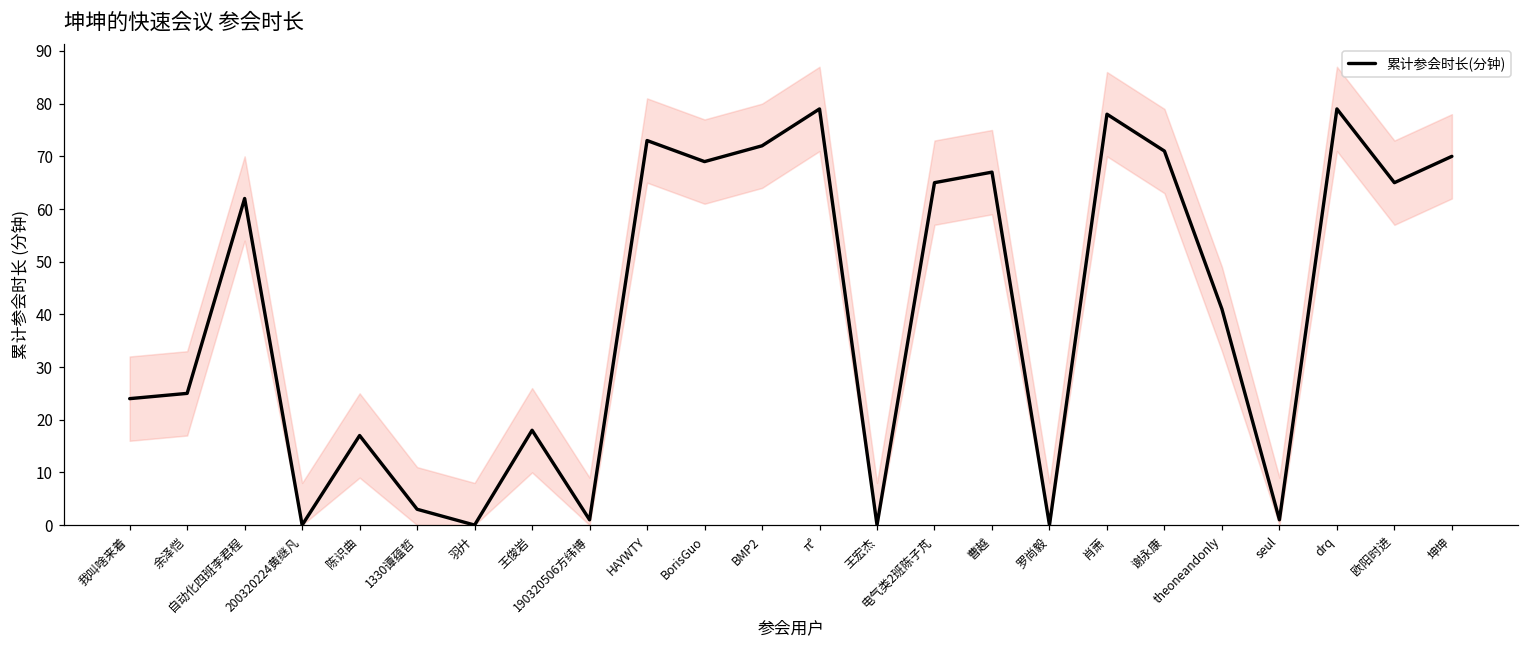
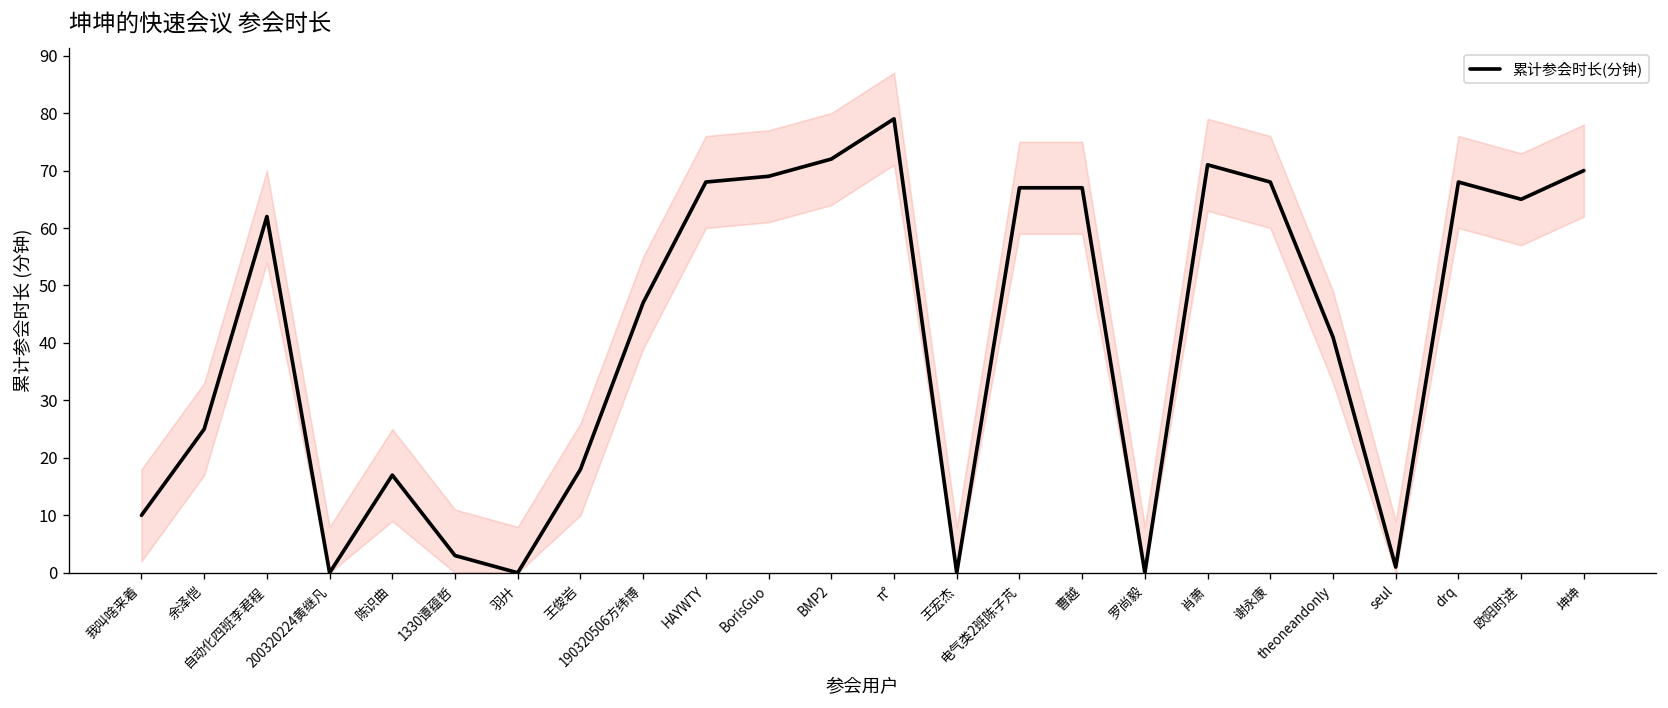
累计参会时长(分钟), 我叫啥来着: 24 -> 10
累计参会时长(分钟), 190320506方纬博: 1 -> 47
累计参会时长(分钟), HAYWTY: 73 -> 68
累计参会时长(分钟), 电气类2班陈子芃: 65 -> 67
累计参会时长(分钟), 肖萧: 78 -> 71
累计参会时长(分钟), 谢永康: 71 -> 68
累计参会时长(分钟), drq: 79 -> 68
